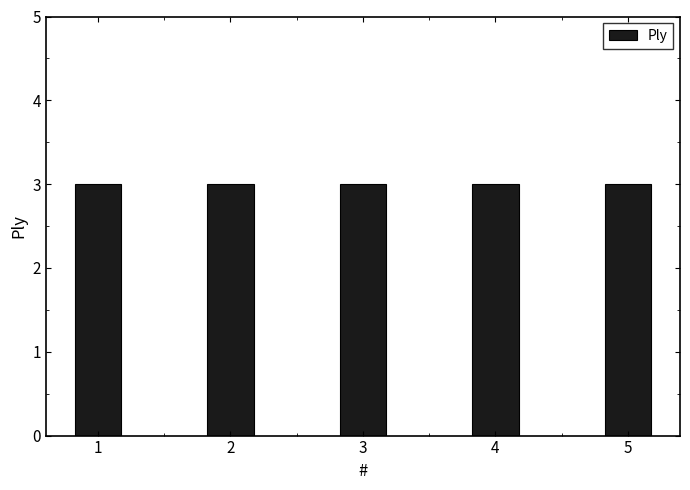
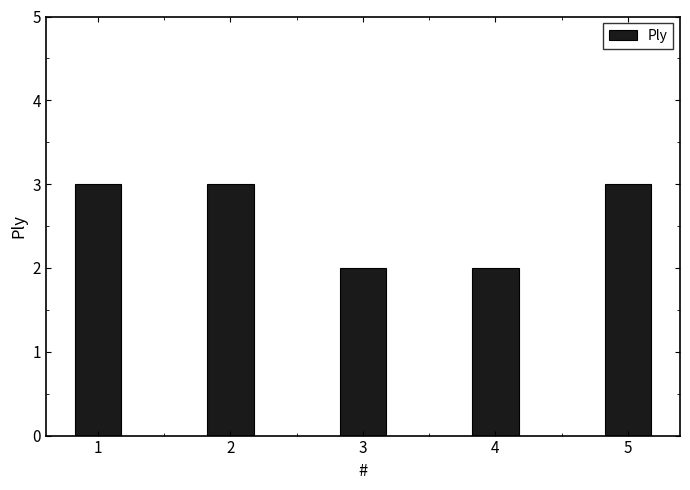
3: 3 -> 2
4: 3 -> 2
